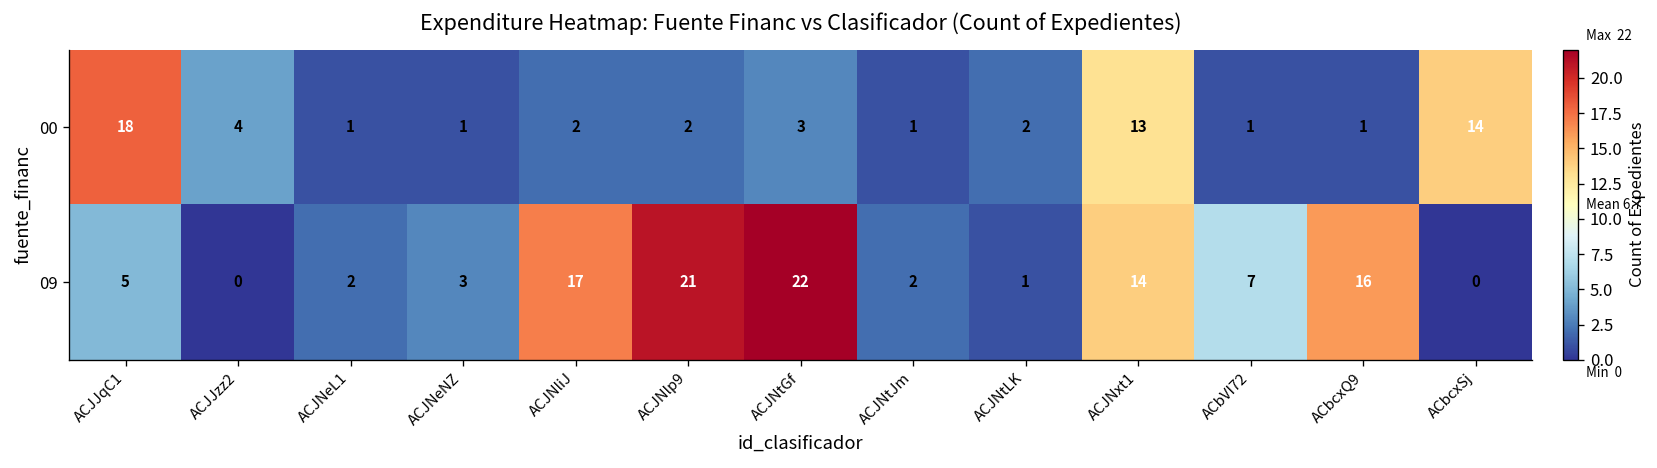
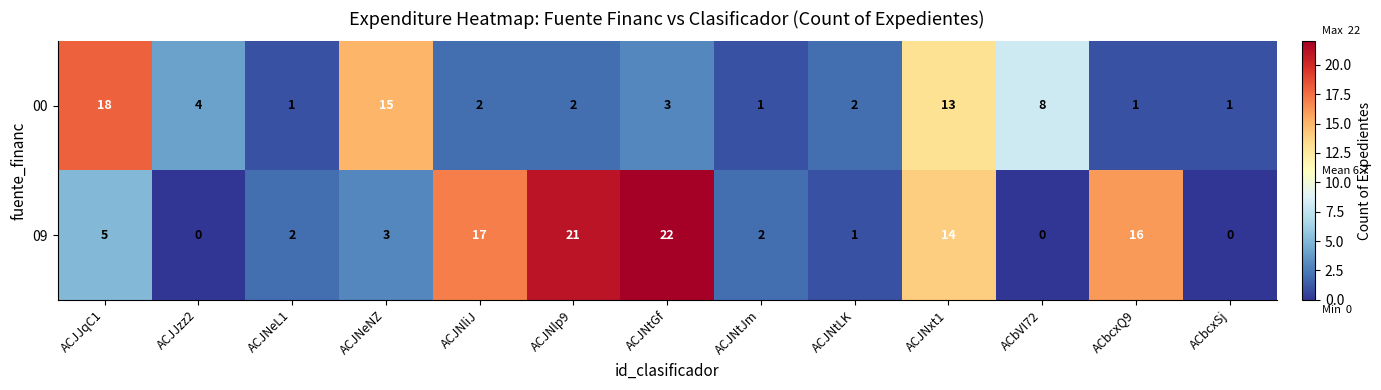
00, ACJNeNZ: 1 -> 15
00, ACbVI72: 1 -> 8
00, ACbcxSj: 14 -> 1
09, ACbVI72: 7 -> 0
